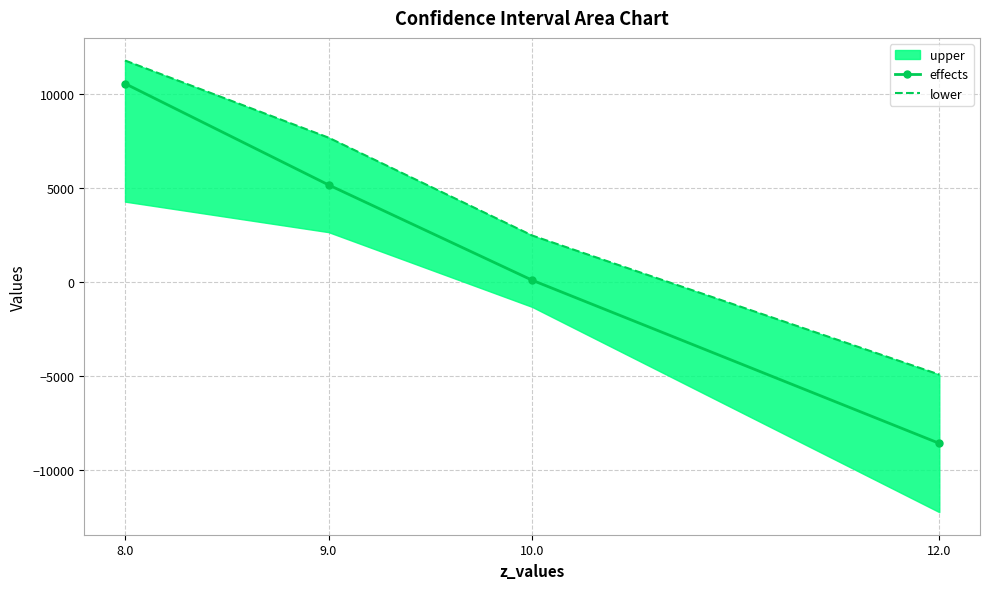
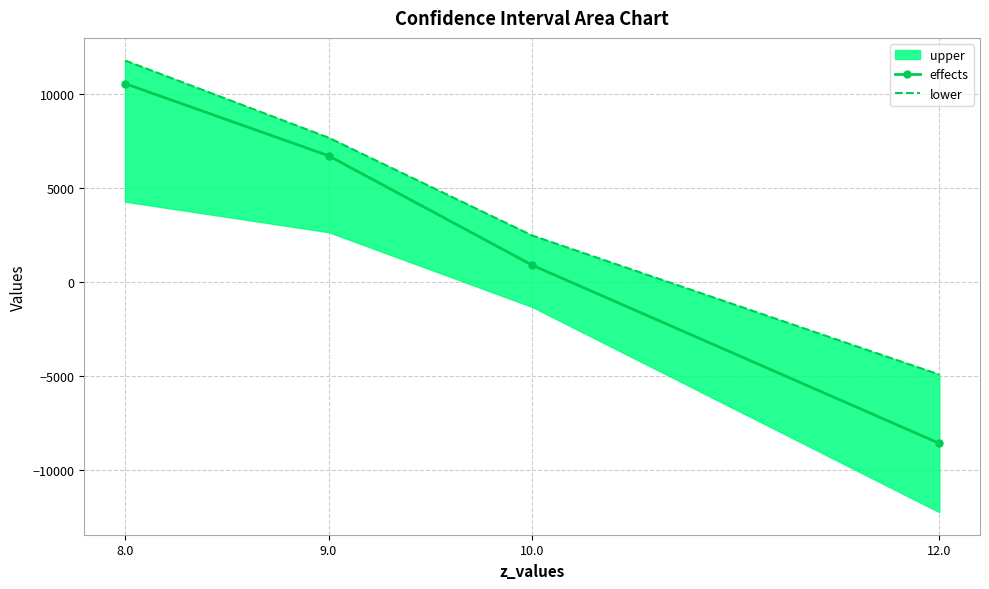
effects, 9.0: 5100 -> 6700
effects, 10.0: 100 -> 900
